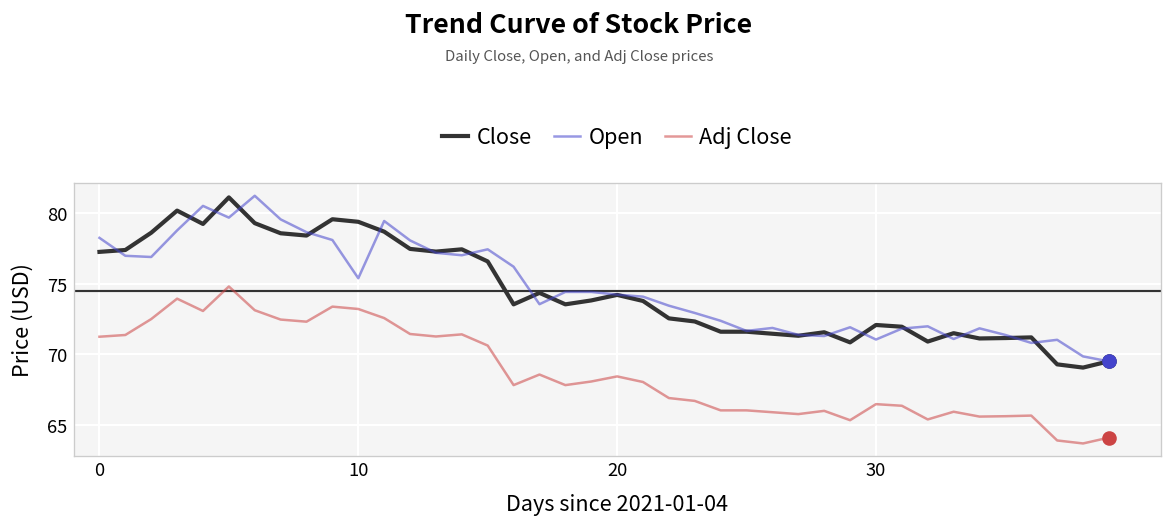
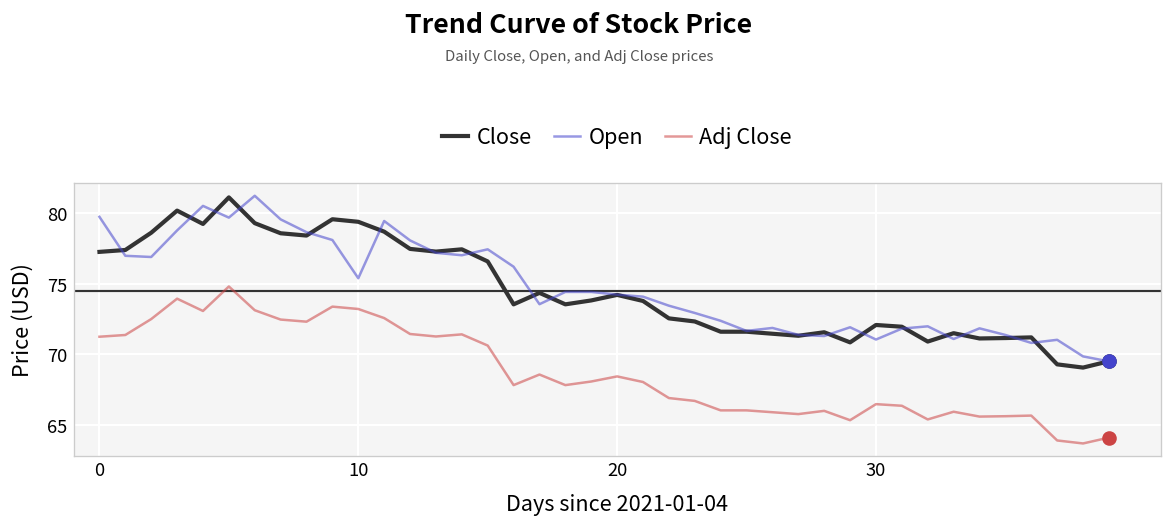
Open, 0: 78.2 -> 79.7
